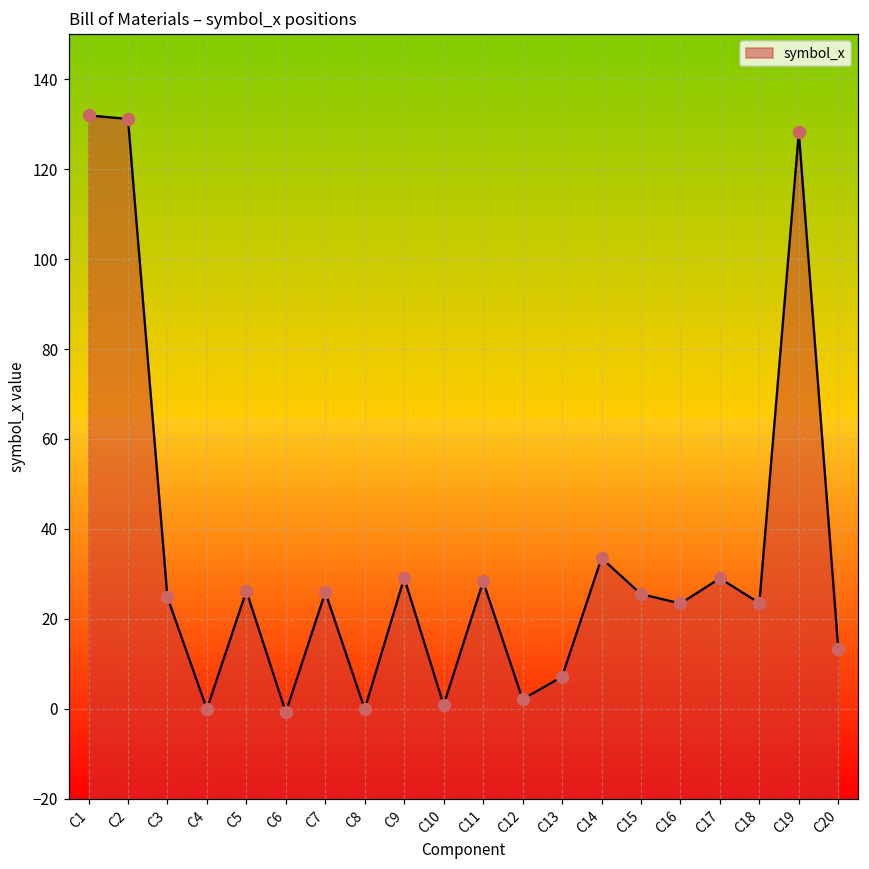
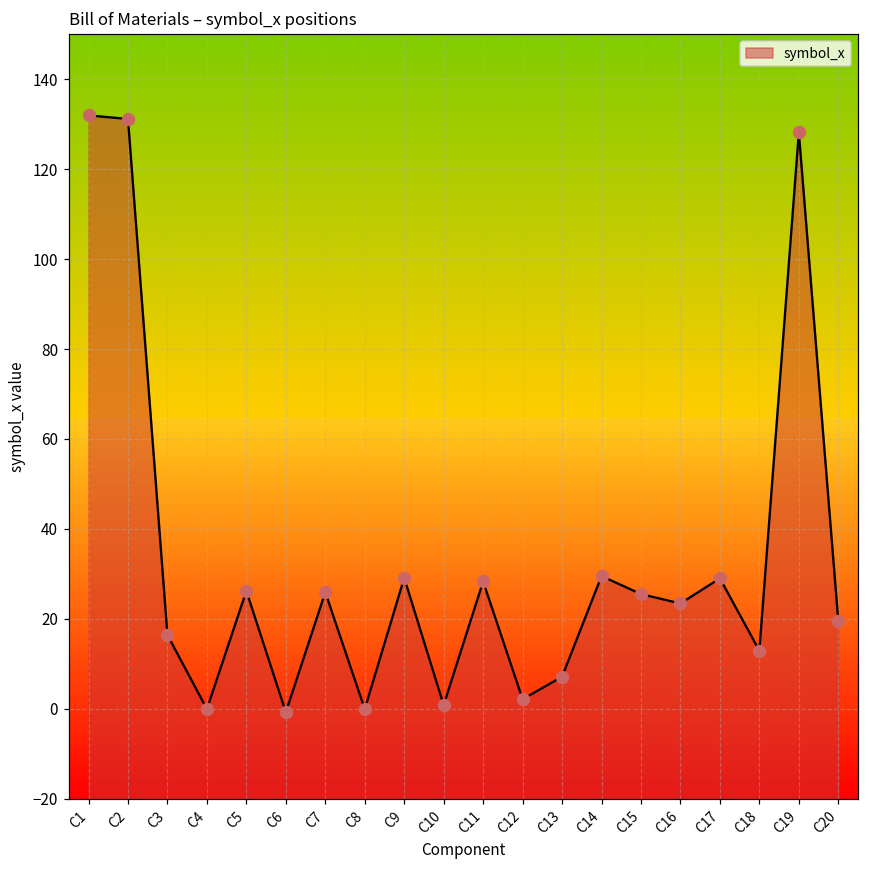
C3: 25 -> 16
C14: 34 -> 30
C18: 24 -> 13
C20: 13 -> 20
